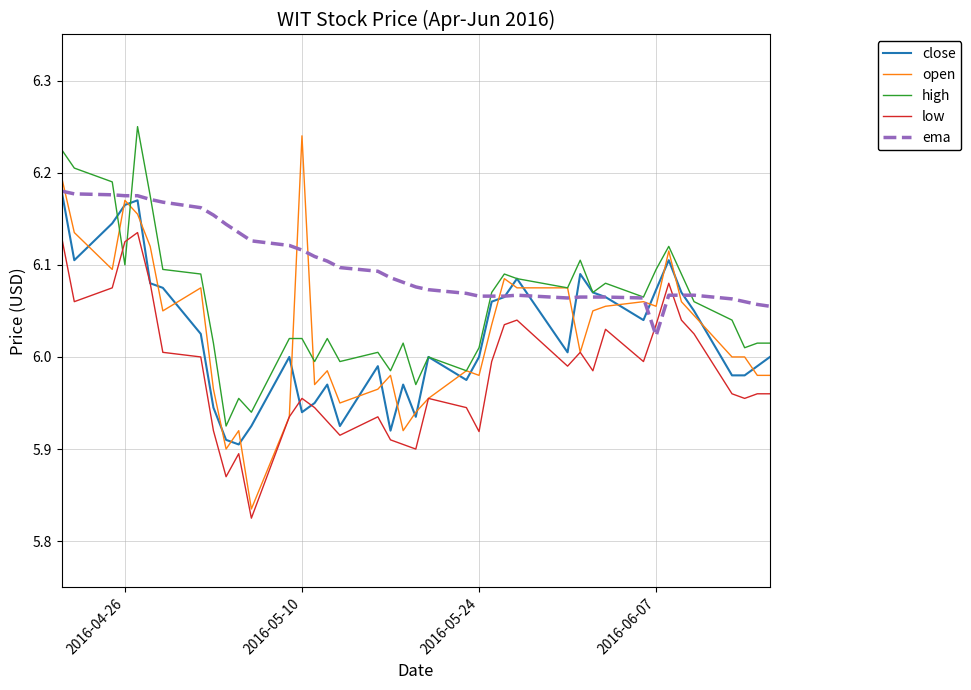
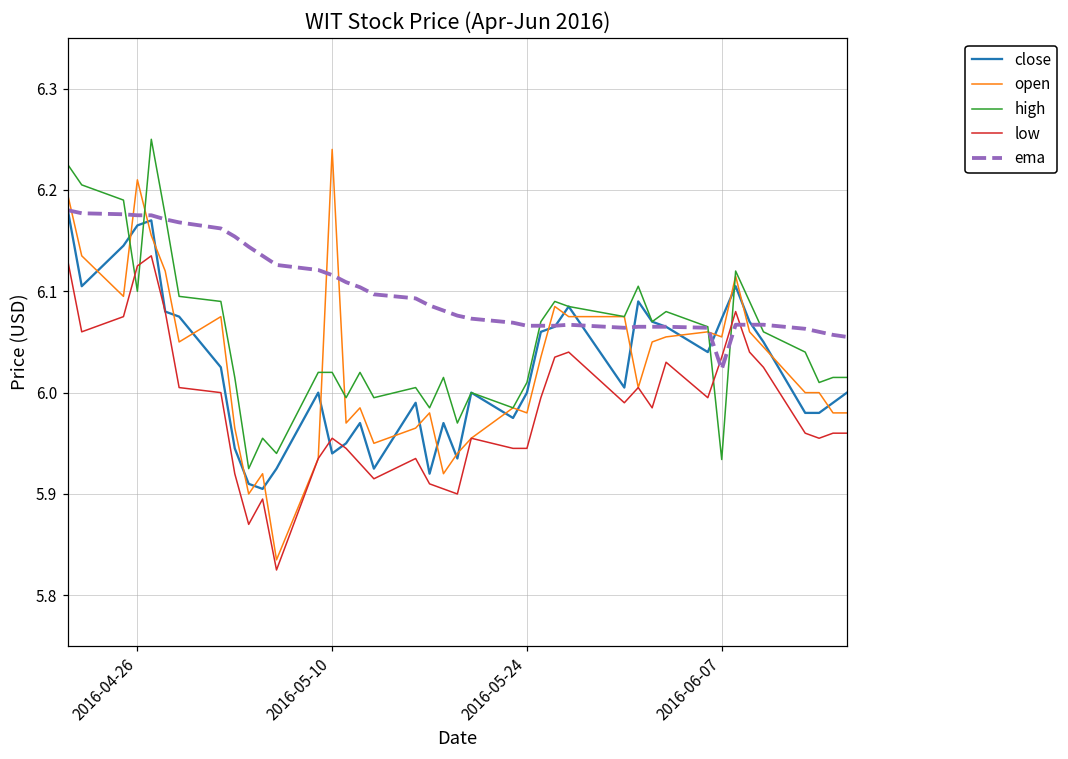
open, 2016-04-26: 6.17 -> 6.21
low, 2016-05-24: 5.92 -> 5.95
high, 2016-06-07: 6.10 -> 5.93
